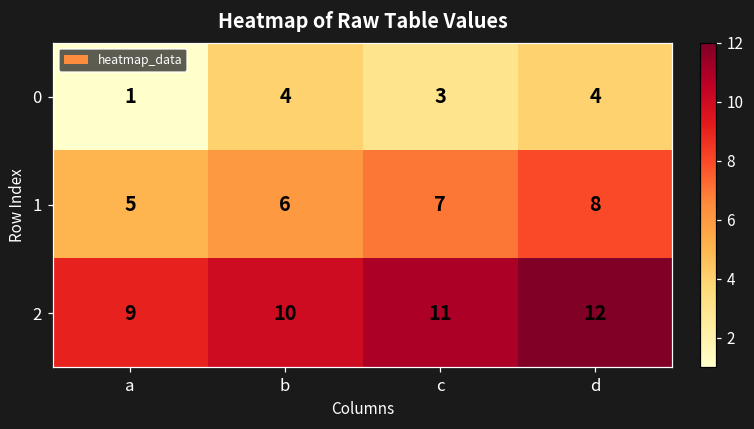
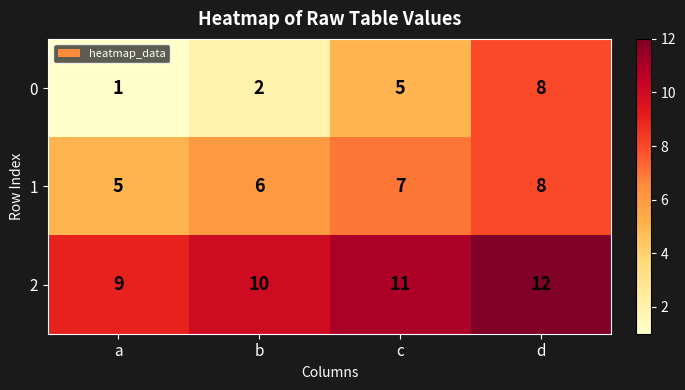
0, b: 4 -> 2
0, c: 3 -> 5
0, d: 4 -> 8
